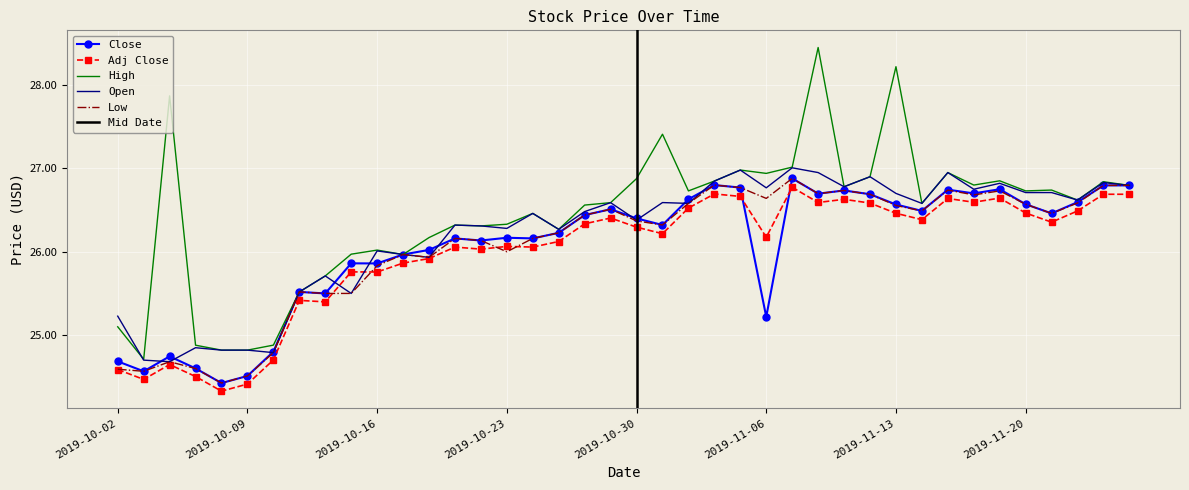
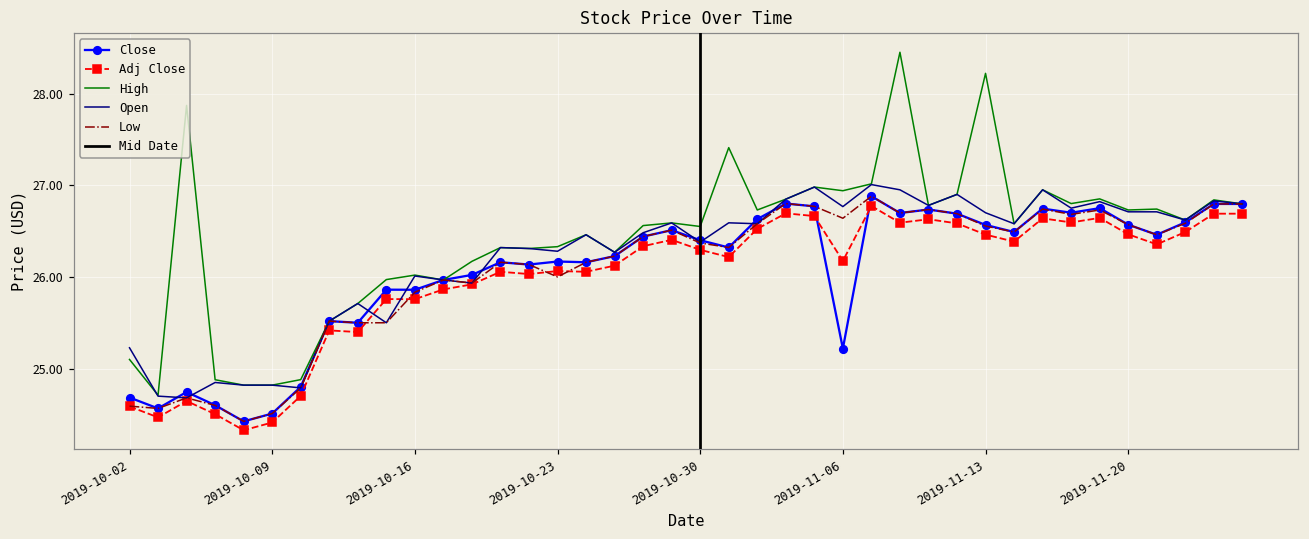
High, 2019-10-30: 26.9 -> 26.5
